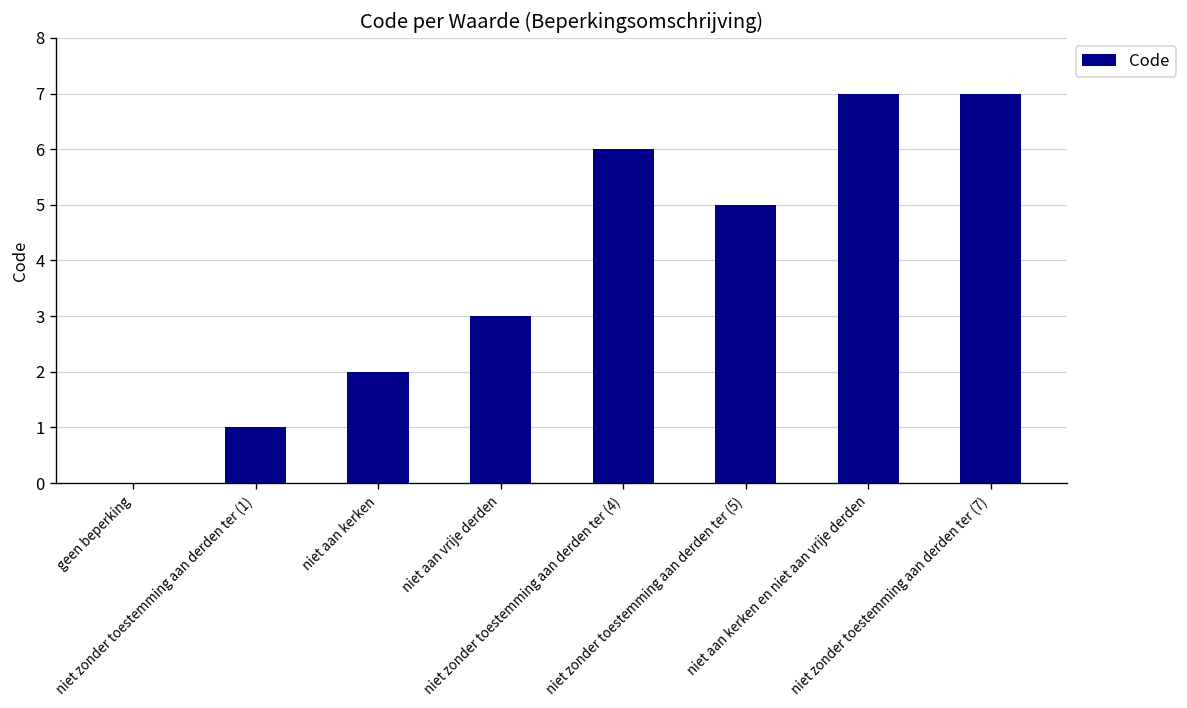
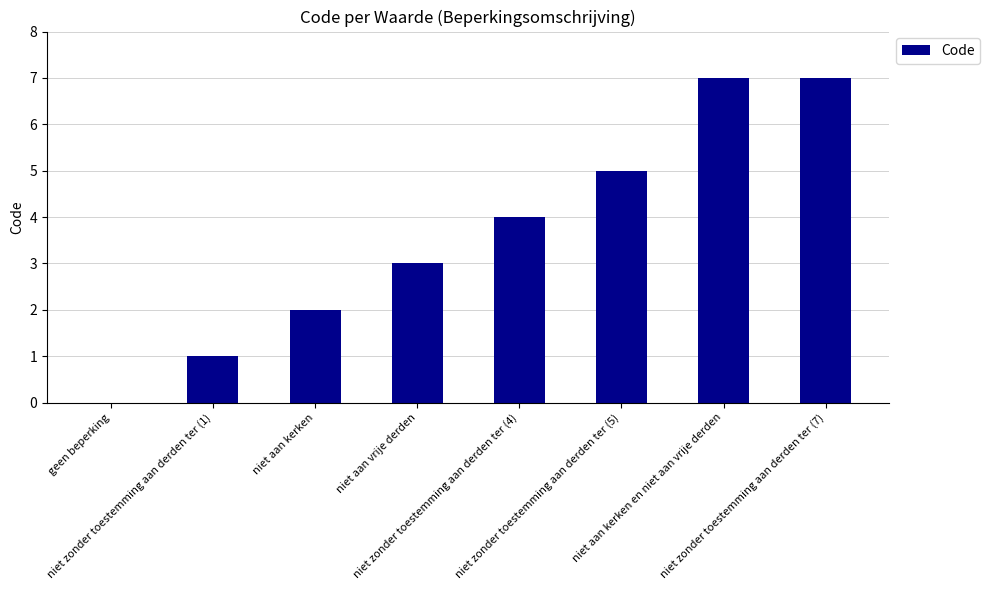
niet zonder toestemming aan derden ter (4): 6 -> 4
